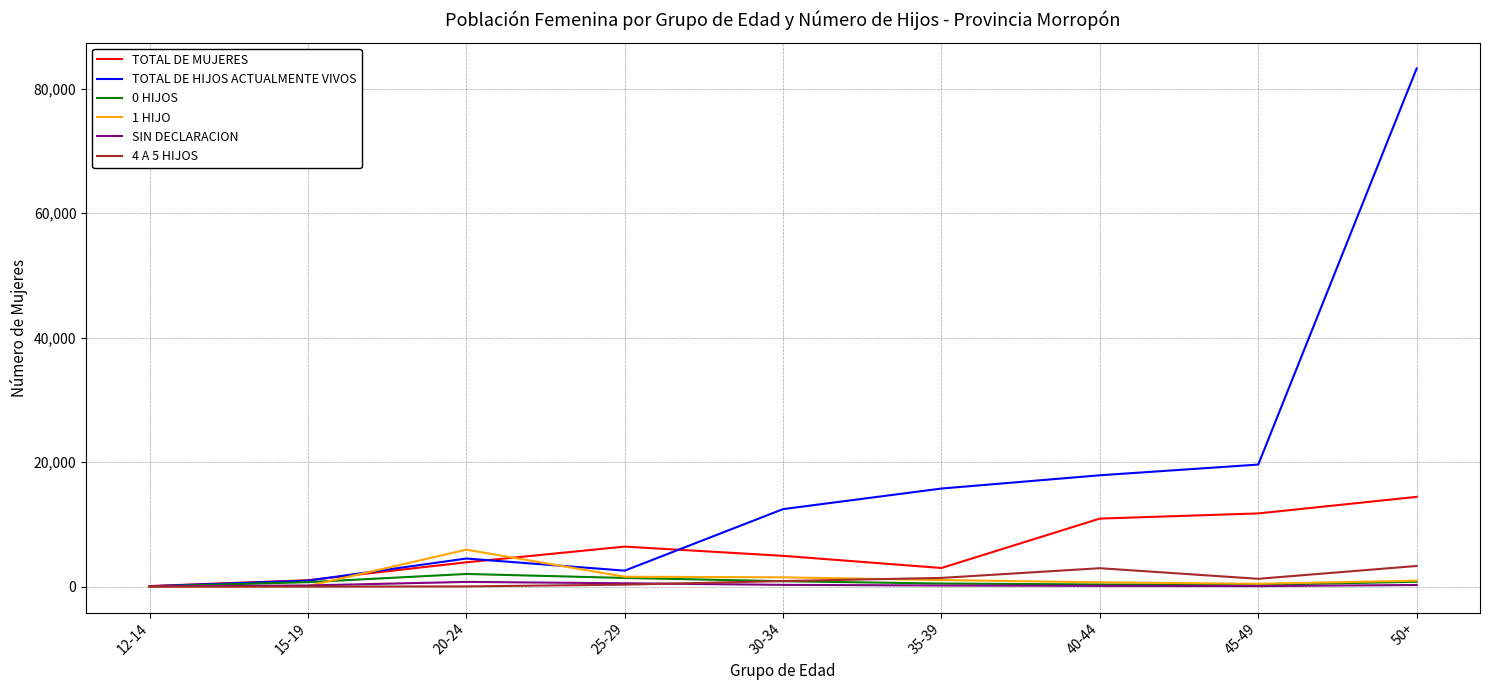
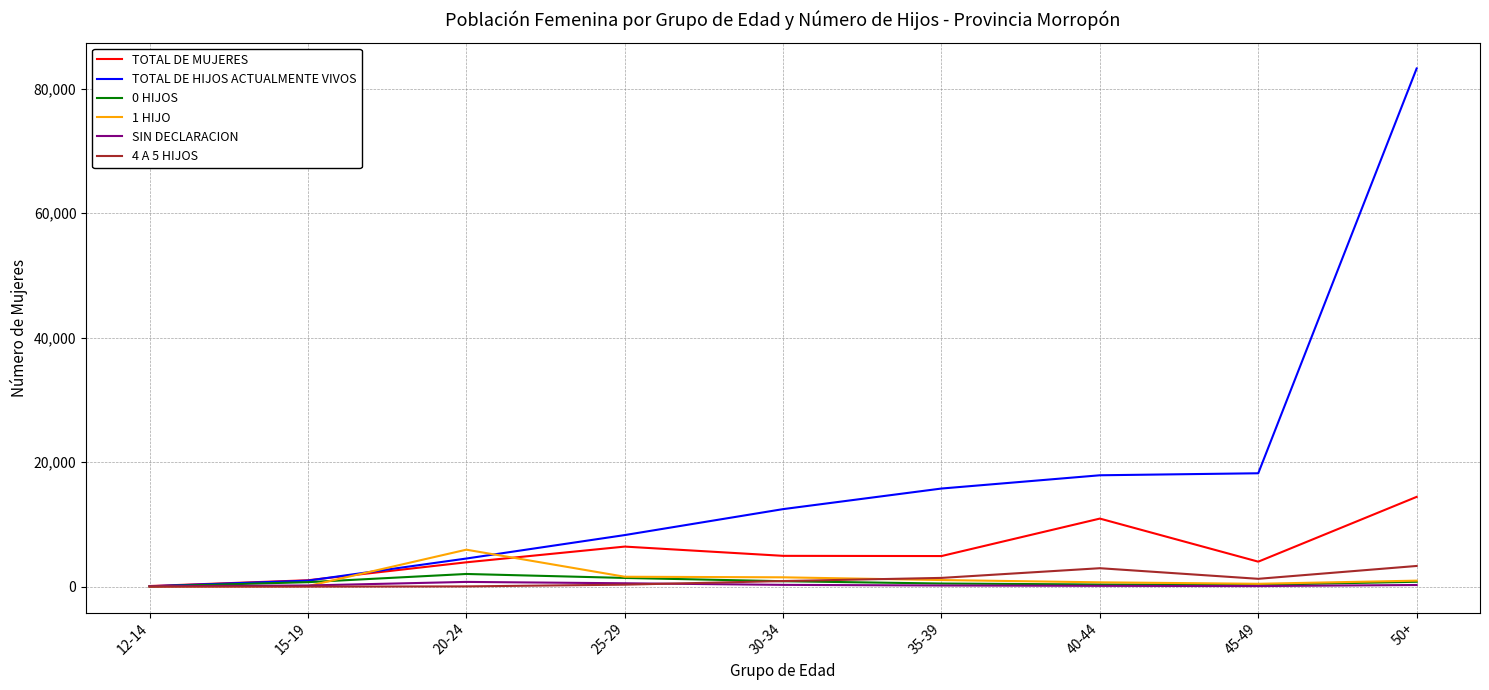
TOTAL DE HIJOS ACTUALMENTE VIVOS, 25-29: 3,000 -> 8,000
TOTAL DE MUJERES, 35-39: 3,000 -> 5,000
TOTAL DE MUJERES, 45-49: 12,000 -> 4,000
TOTAL DE HIJOS ACTUALMENTE VIVOS, 45-49: 20,000 -> 18,000
